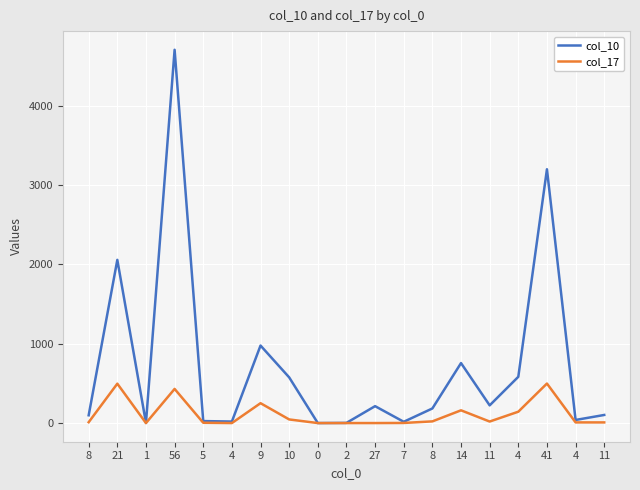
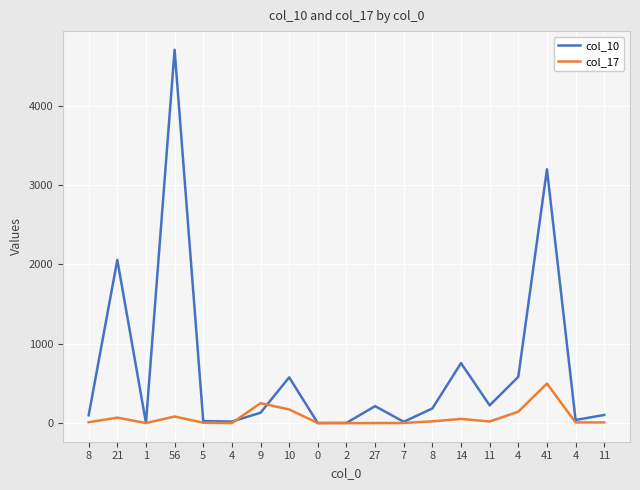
col_17, 21: 500 -> 100
col_17, 56: 400 -> 100
col_10, 9: 1000 -> 100
col_17, 10: 0 -> 200
col_17, 14: 200 -> 100
